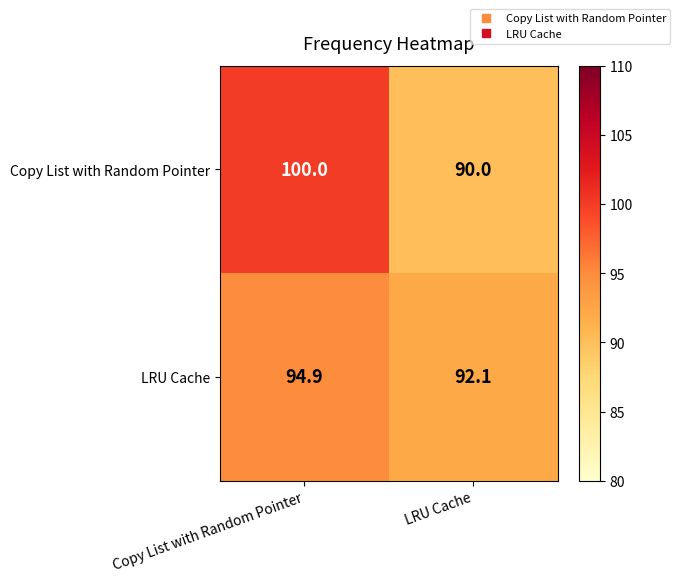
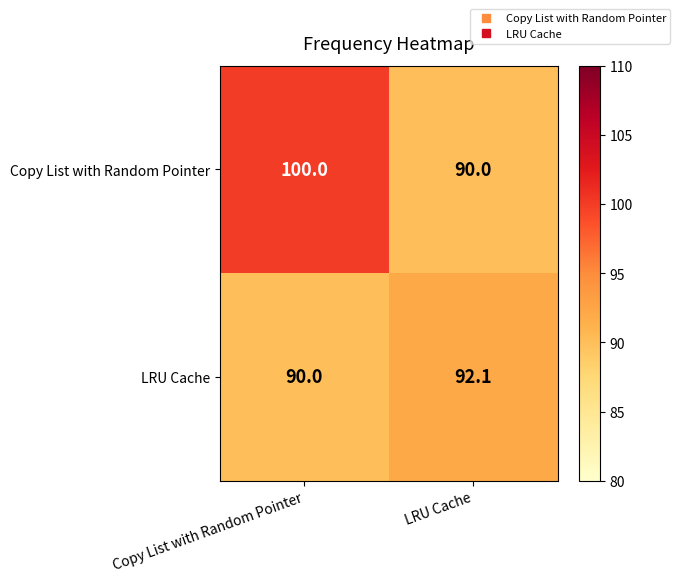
LRU Cache, Copy List with Random Pointer: 94.9 -> 90.0
